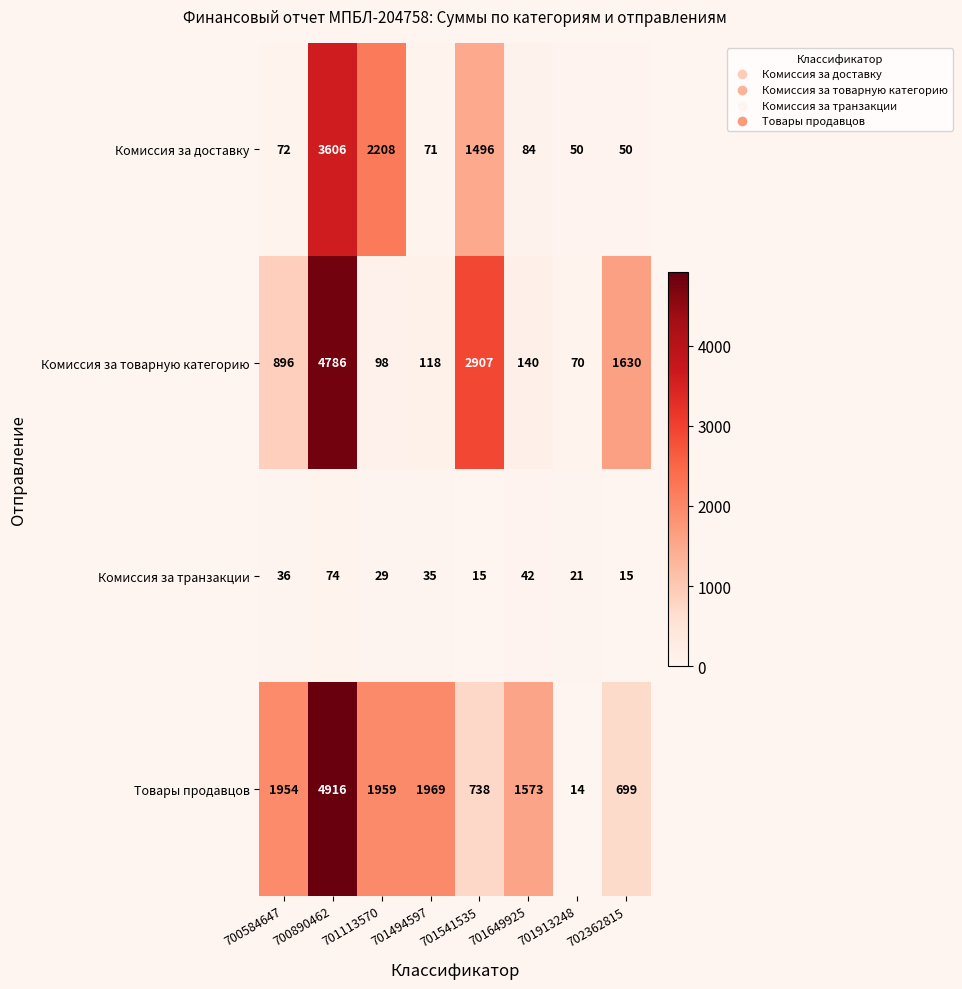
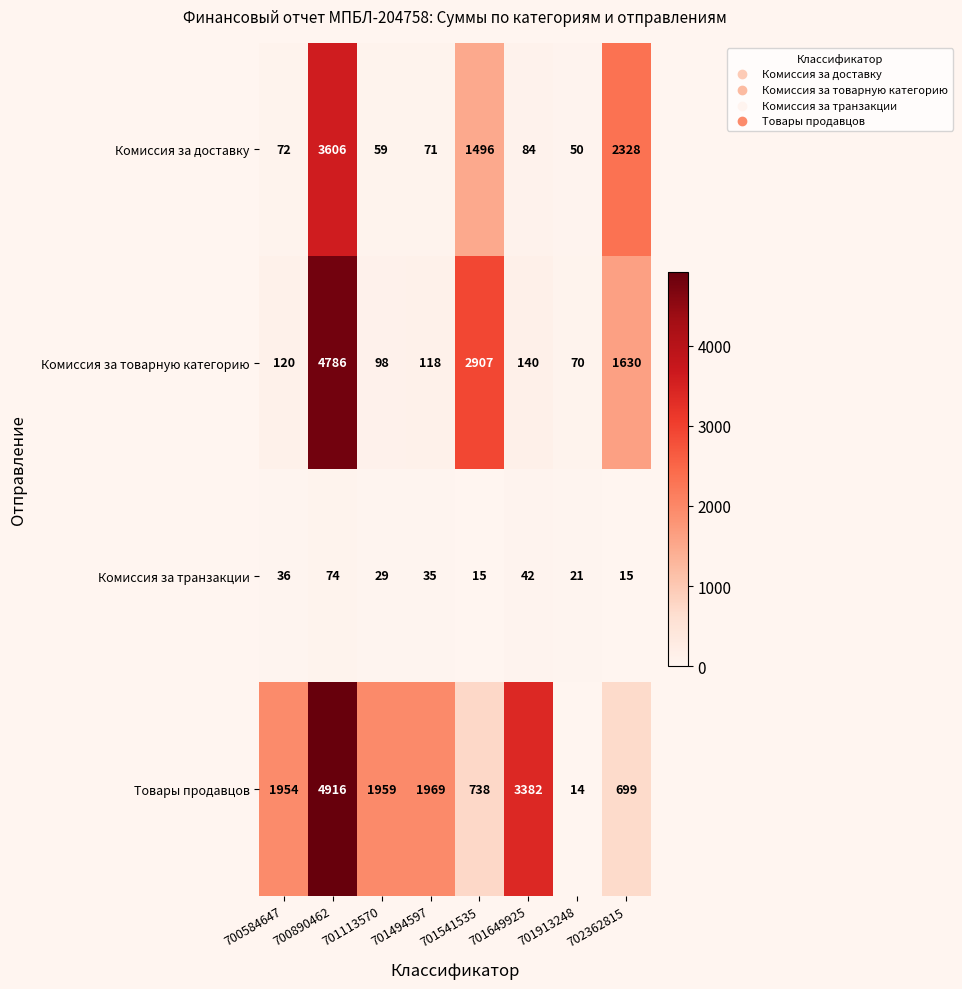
Комиссия за доставку, 701113570: 2208 -> 59
Комиссия за доставку, 702362815: 50 -> 2328
Комиссия за товарную категорию, 700584647: 896 -> 120
Товары продавцов, 701649925: 1573 -> 3382
